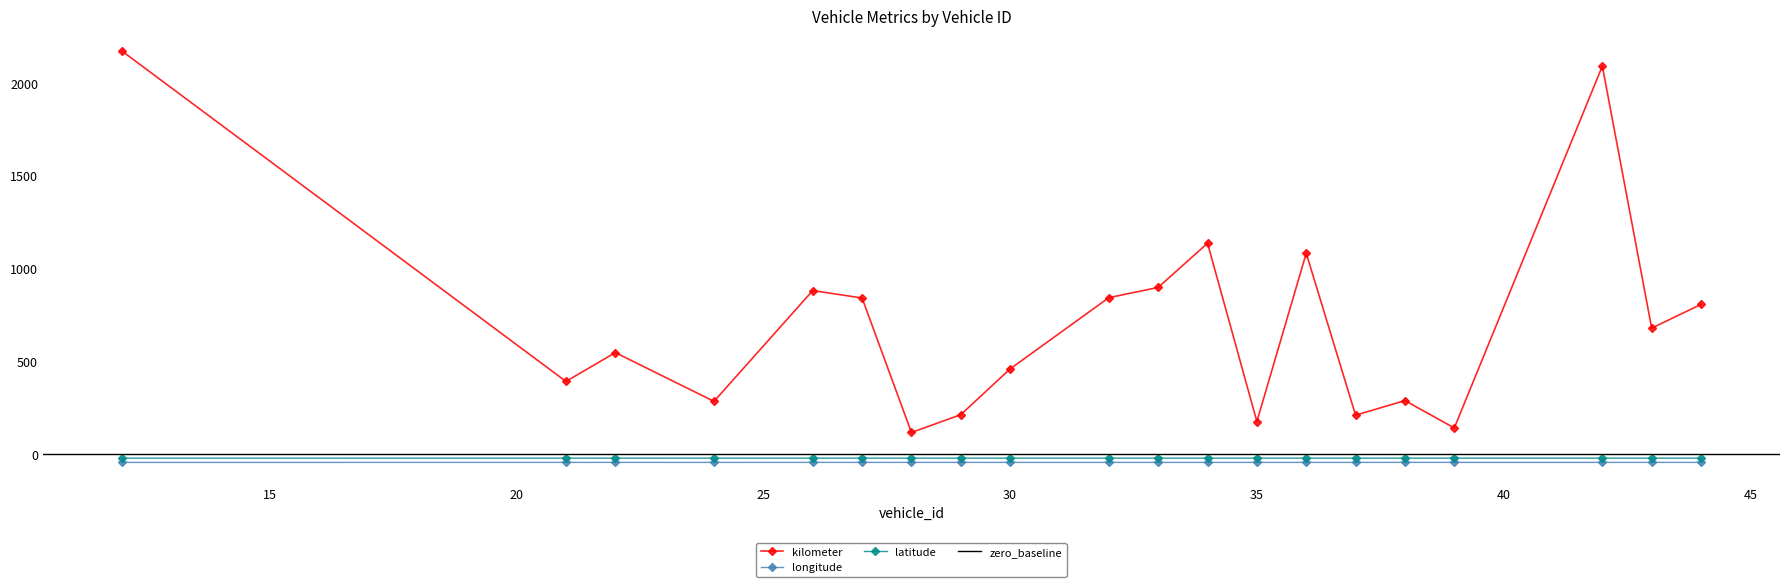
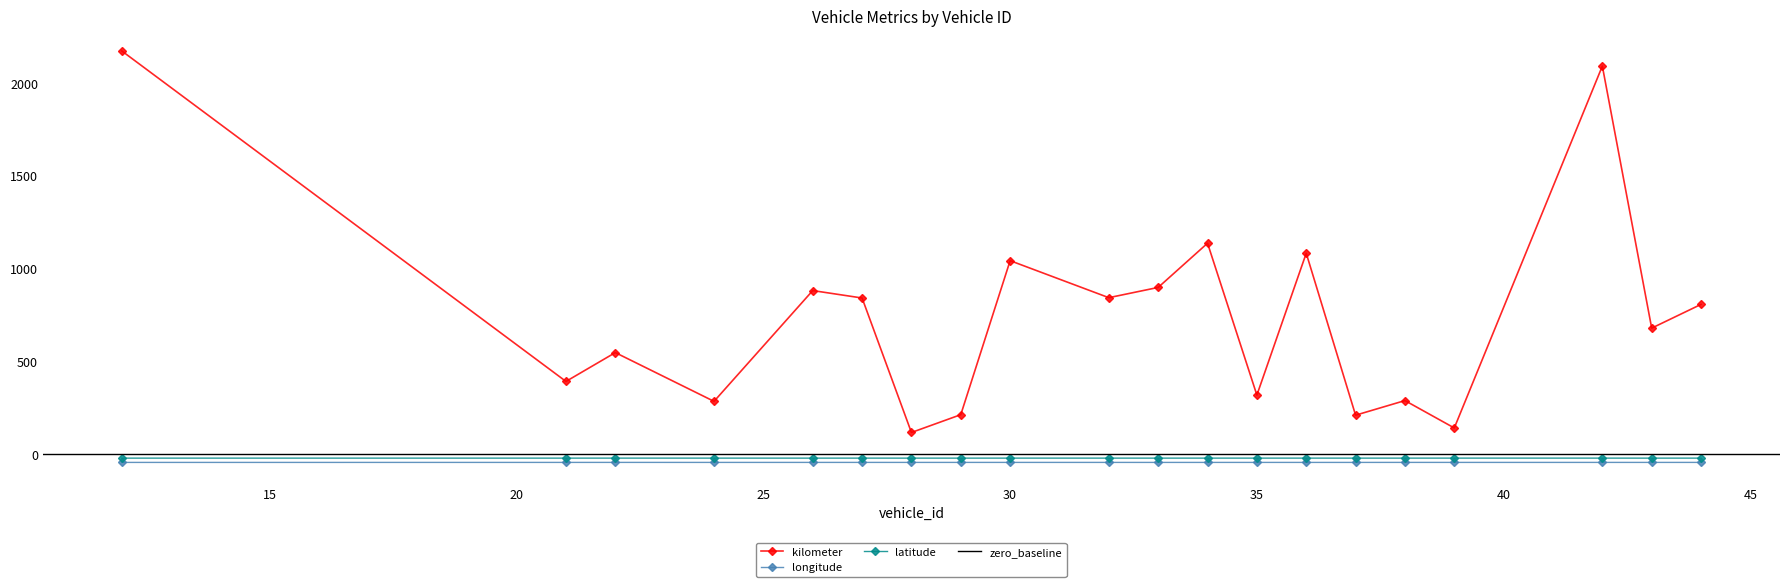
kilometer, 30: 460 -> 1040
kilometer, 35: 170 -> 320
